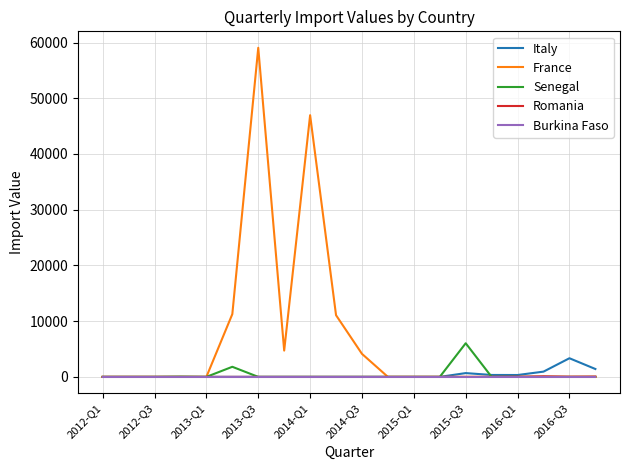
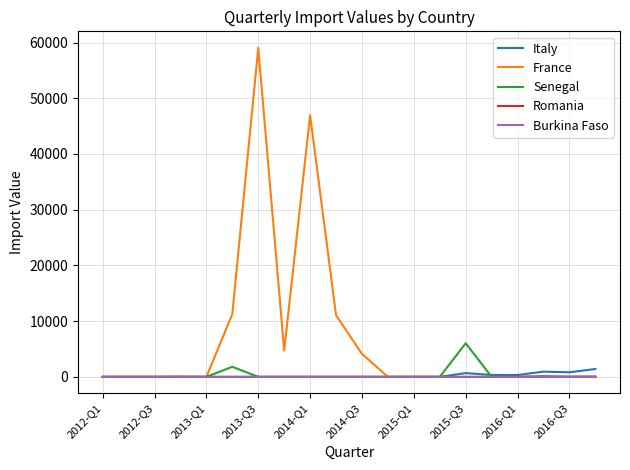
Italy, 2016-Q3: 3000 -> 1000
